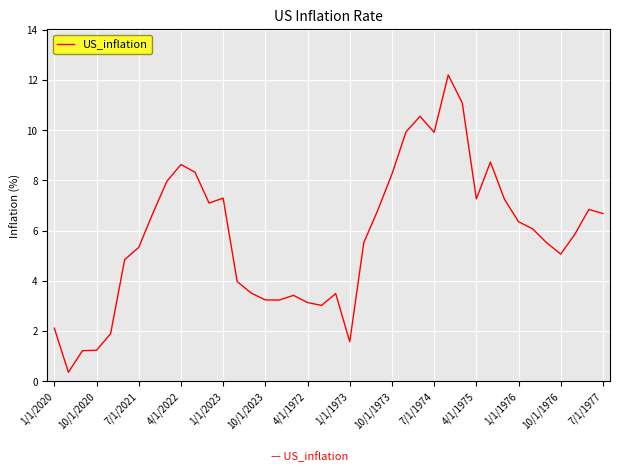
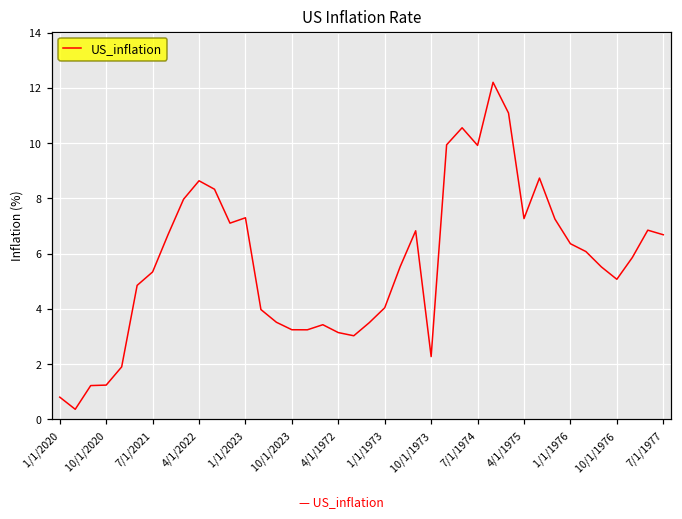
1/1/2020: 2.1 -> 0.8
1/1/1973: 1.6 -> 4.0
10/1/1973: 8.3 -> 2.3
